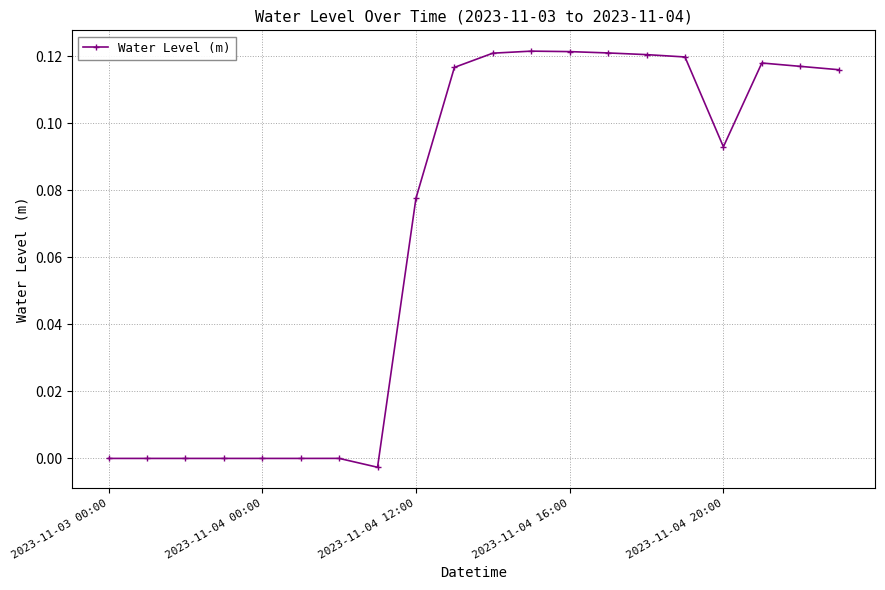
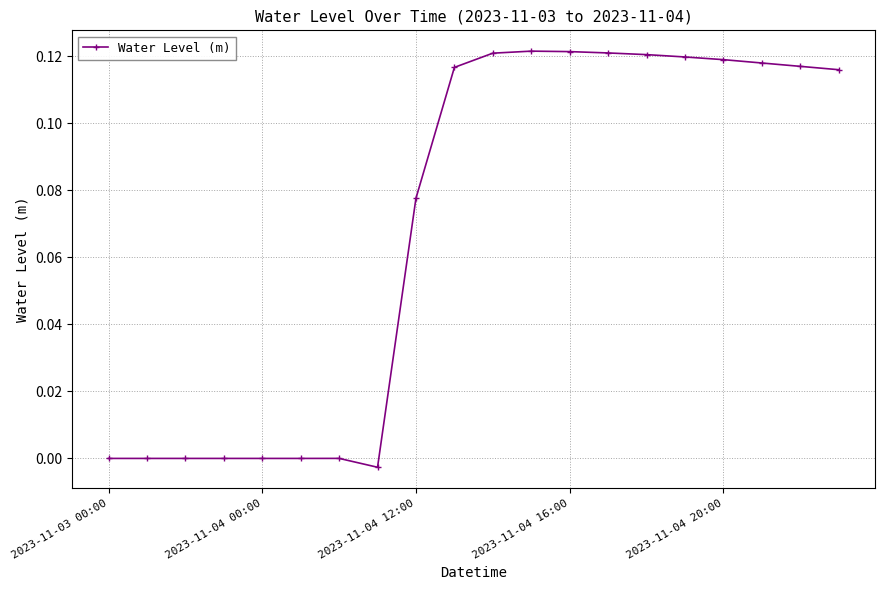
2023-11-04 20:00: 0.093 -> 0.119
